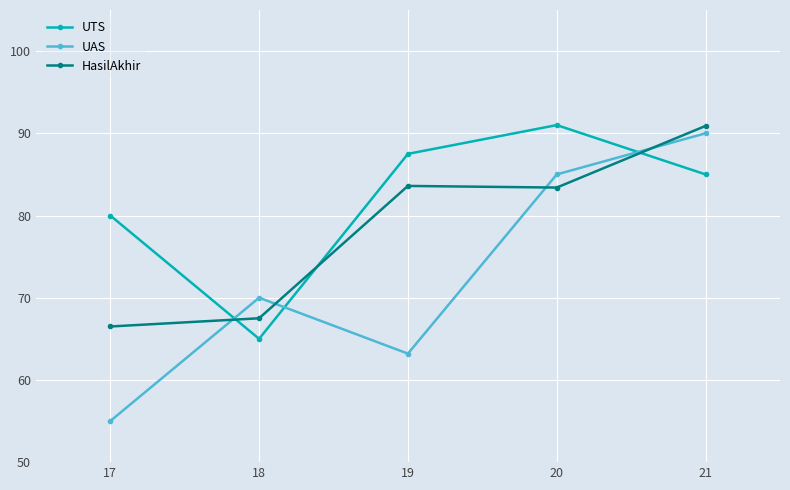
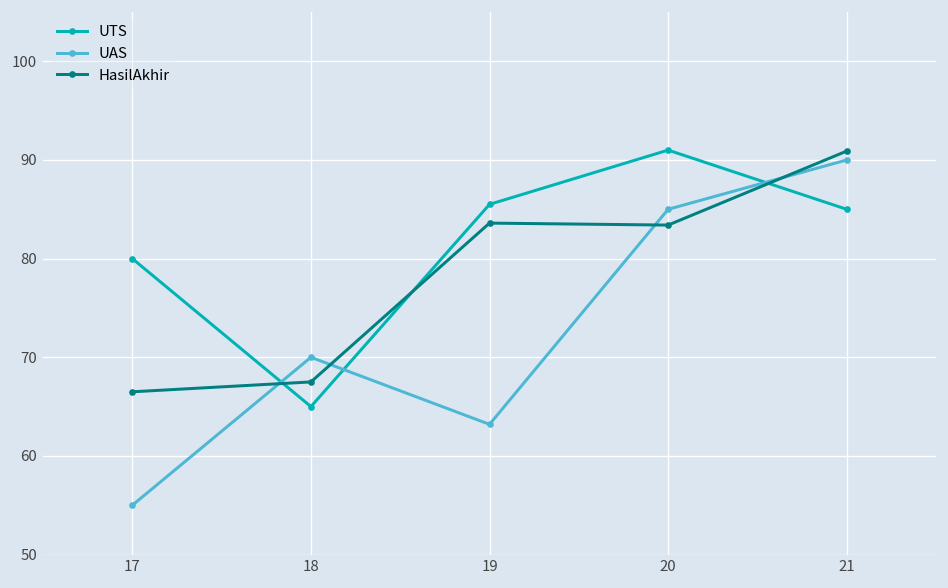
UTS, 19: 88 -> 86
